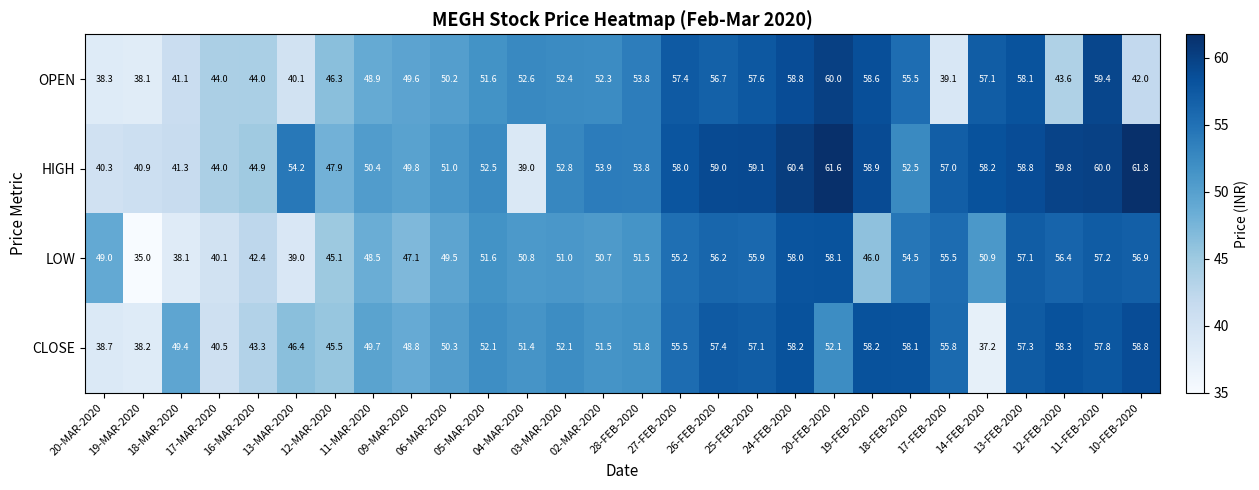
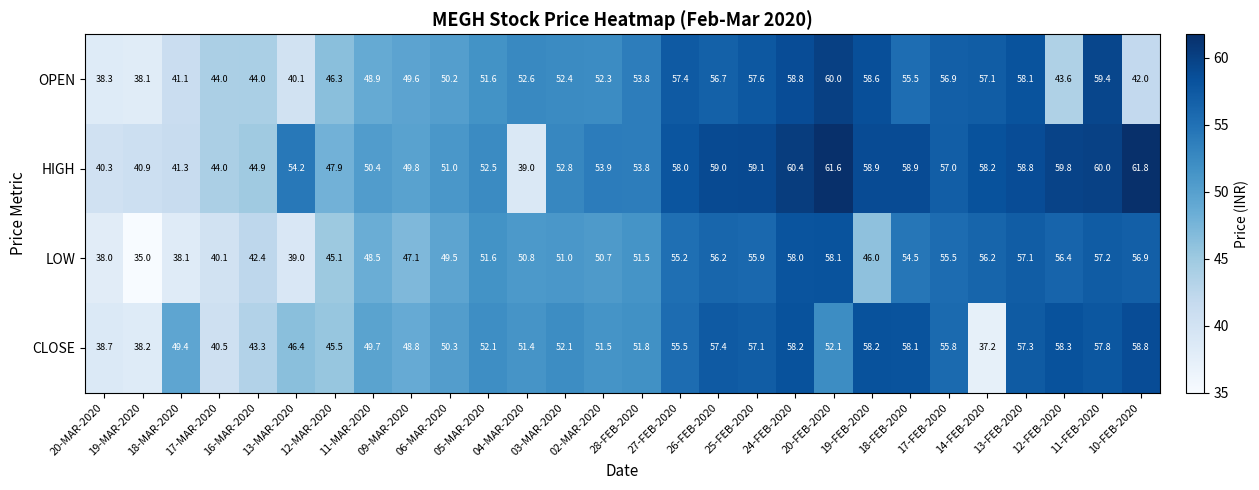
OPEN, 17-FEB-2020: 39.1 -> 56.9
HIGH, 18-FEB-2020: 52.5 -> 58.9
LOW, 20-MAR-2020: 49.0 -> 38.0
LOW, 14-FEB-2020: 50.9 -> 56.2
